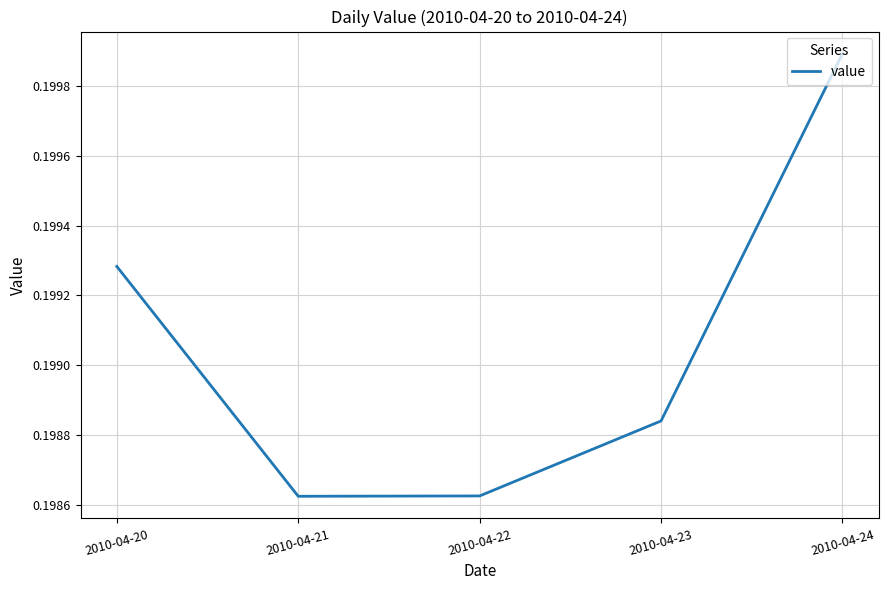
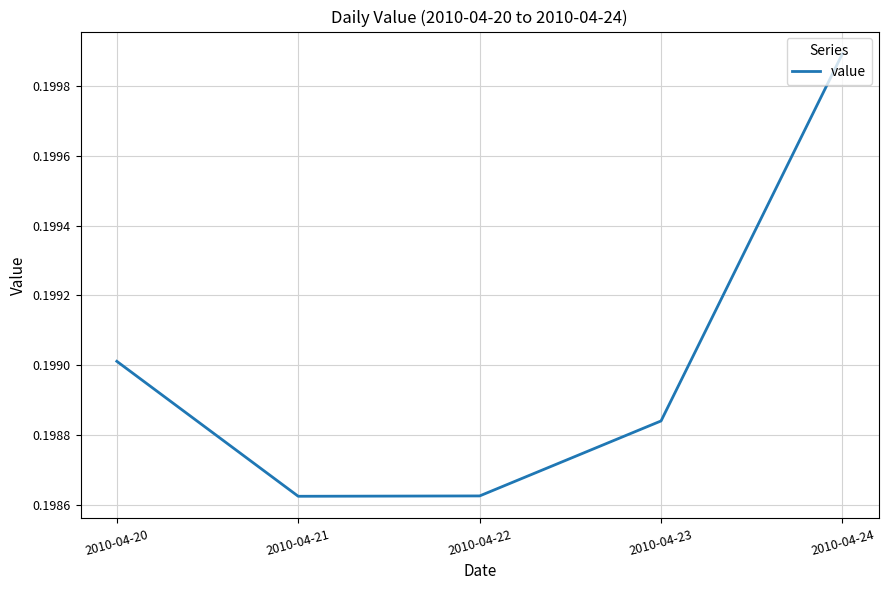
2010-04-20: 0.19928 -> 0.19901
